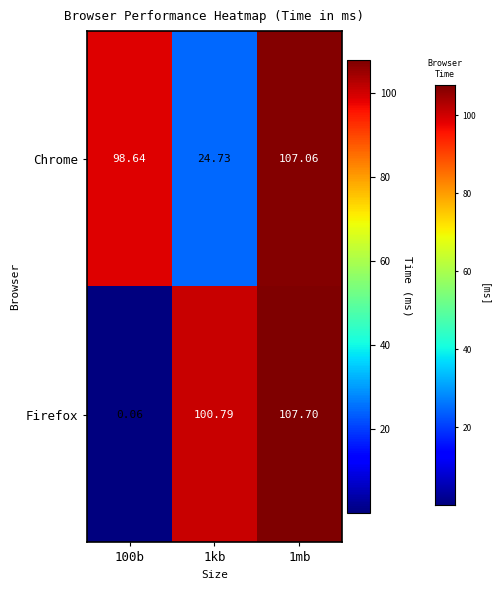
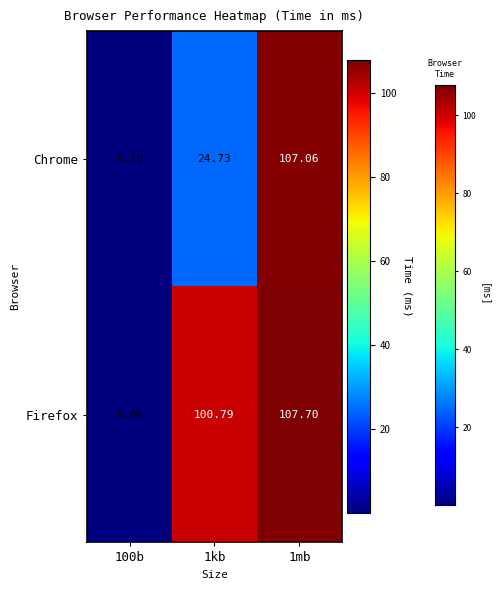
Chrome, 100b: 98.64 -> 0.10
